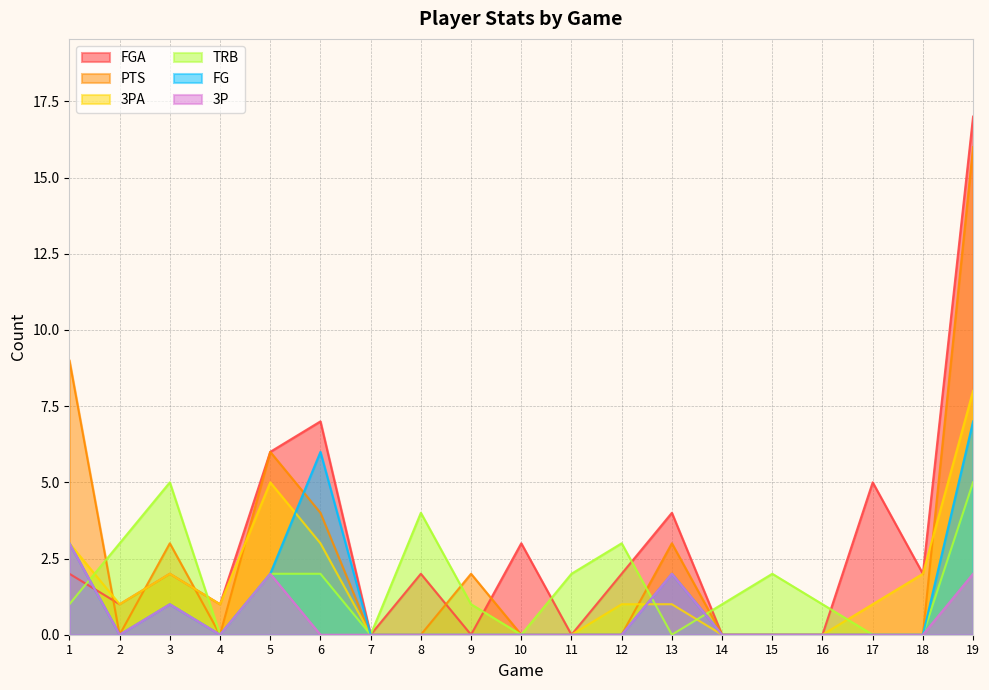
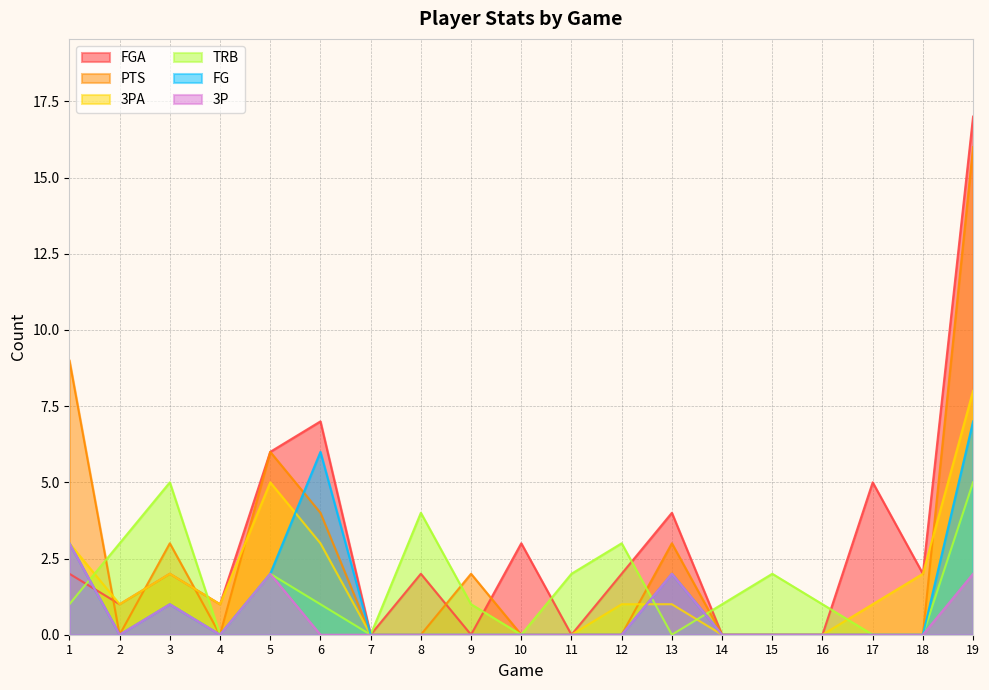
TRB, 6: 2 -> 1
